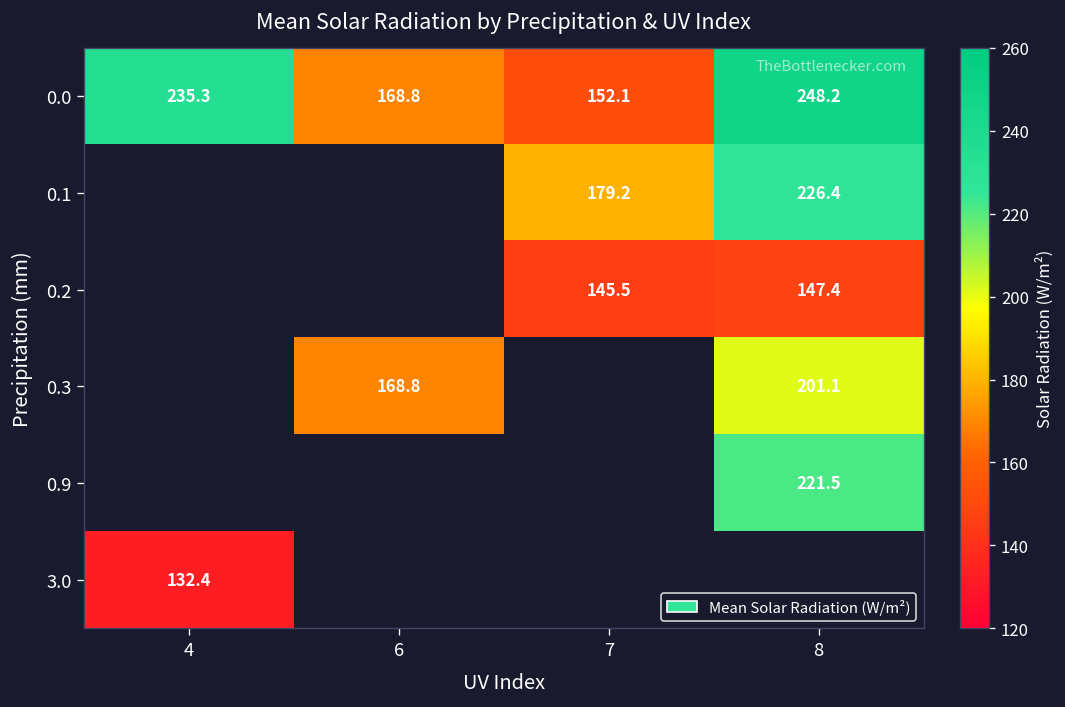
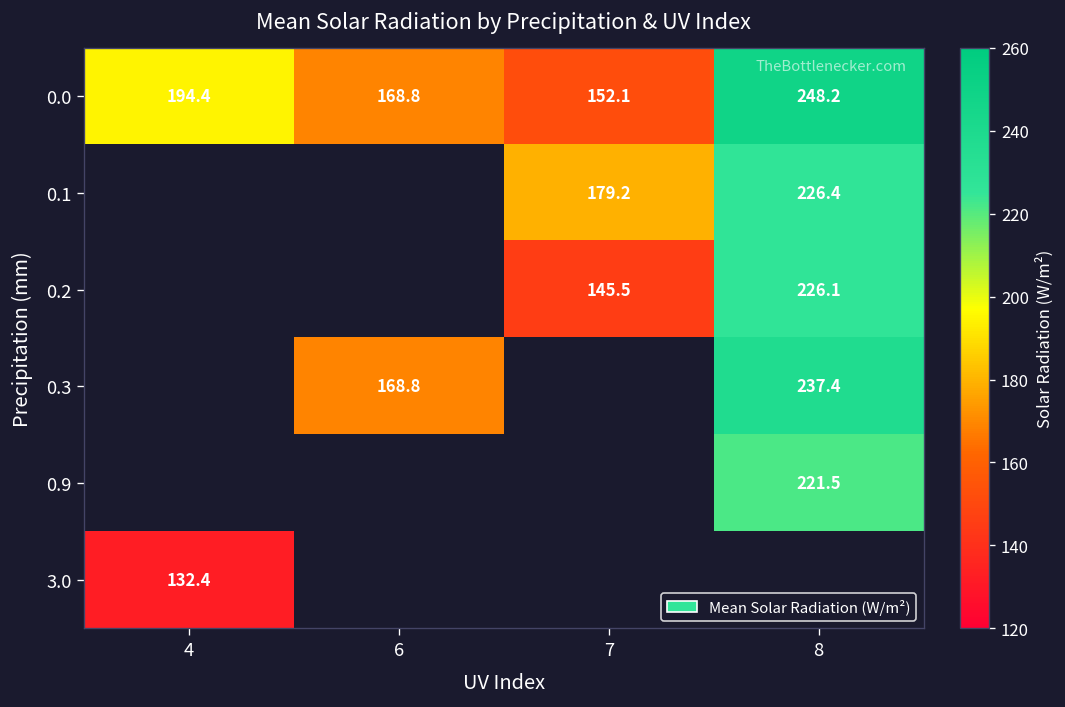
0.0, 4: 235.3 -> 194.4
0.2, 8: 147.4 -> 226.1
0.3, 8: 201.1 -> 237.4
